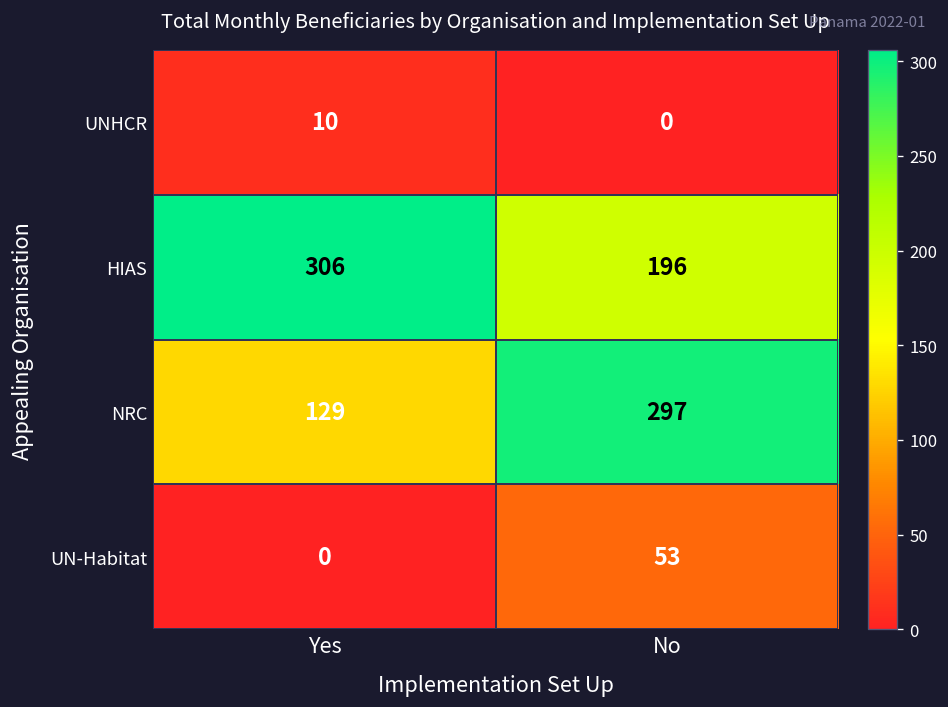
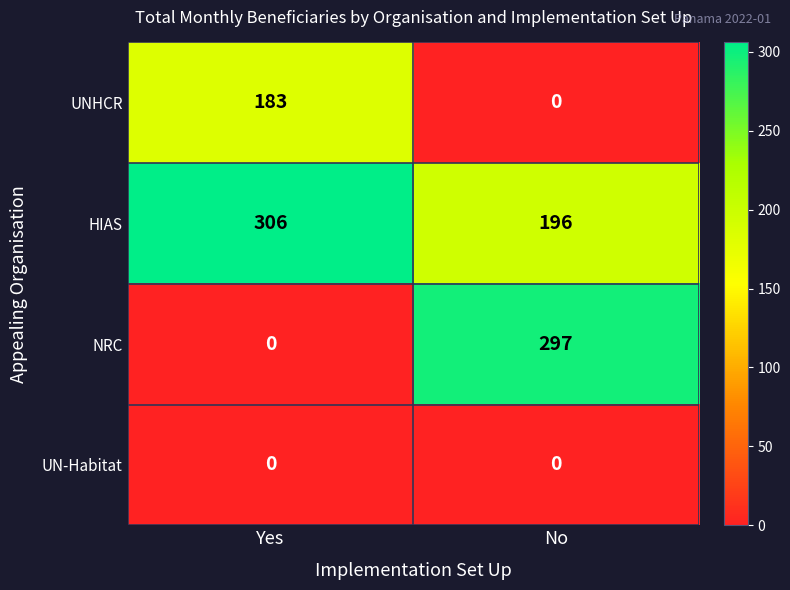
UNHCR, Yes: 10 -> 183
NRC, Yes: 129 -> 0
UN-Habitat, No: 53 -> 0
